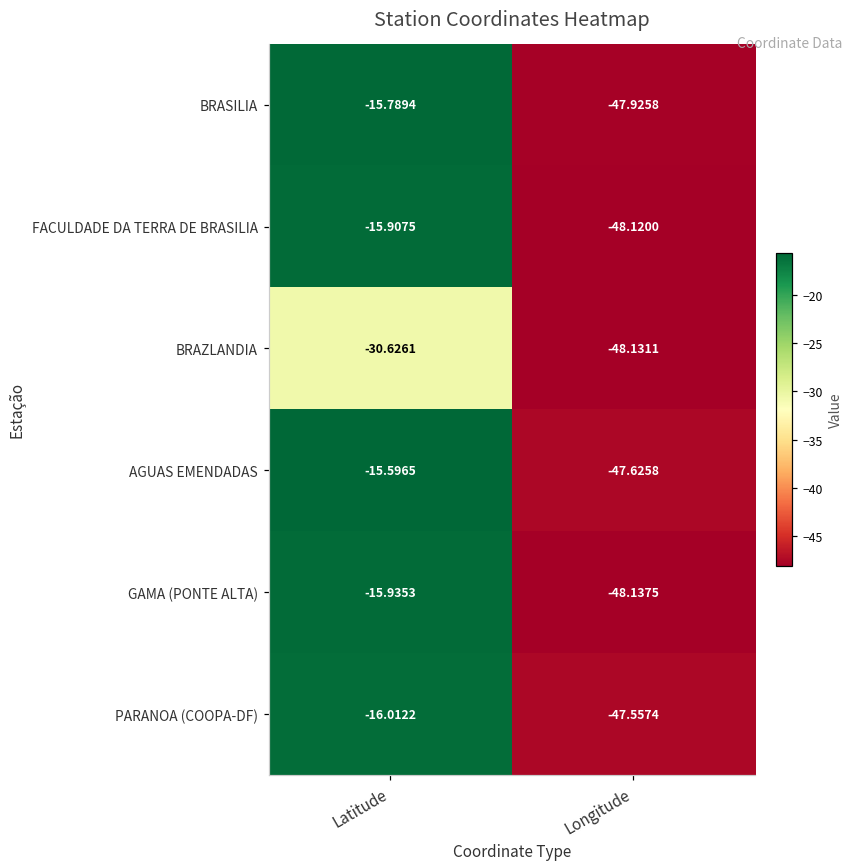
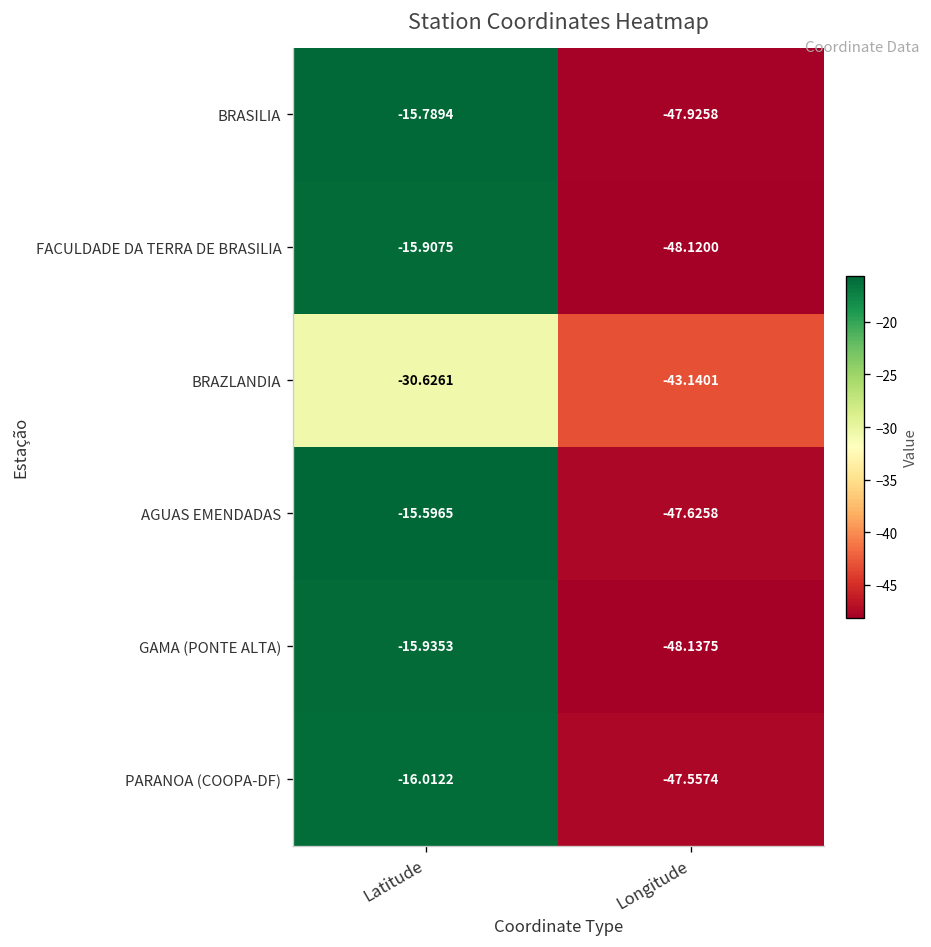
BRAZLANDIA, Longitude: -48.1311 -> -43.1401
